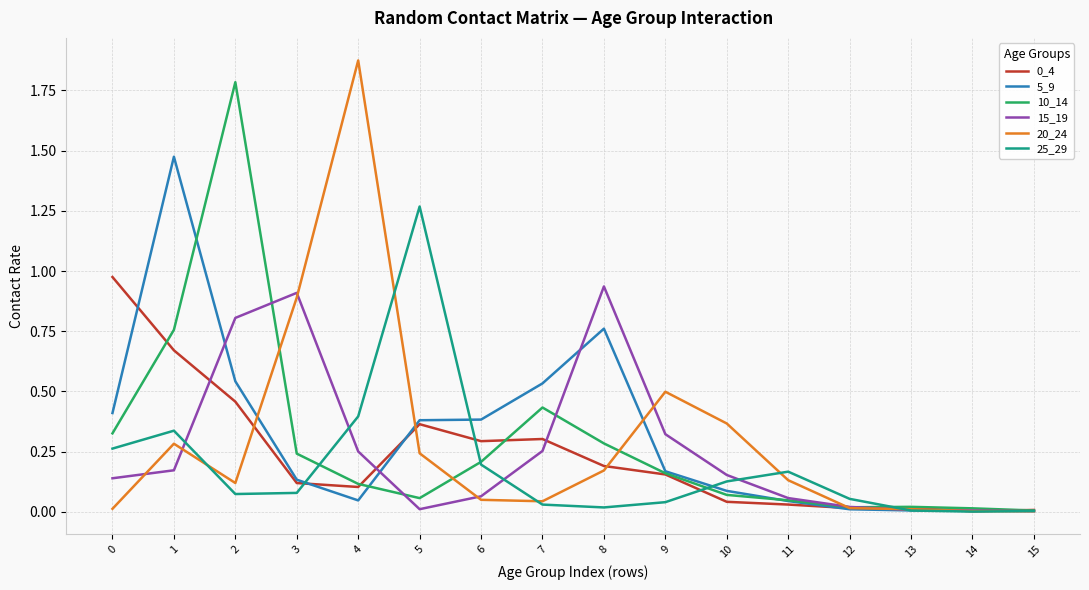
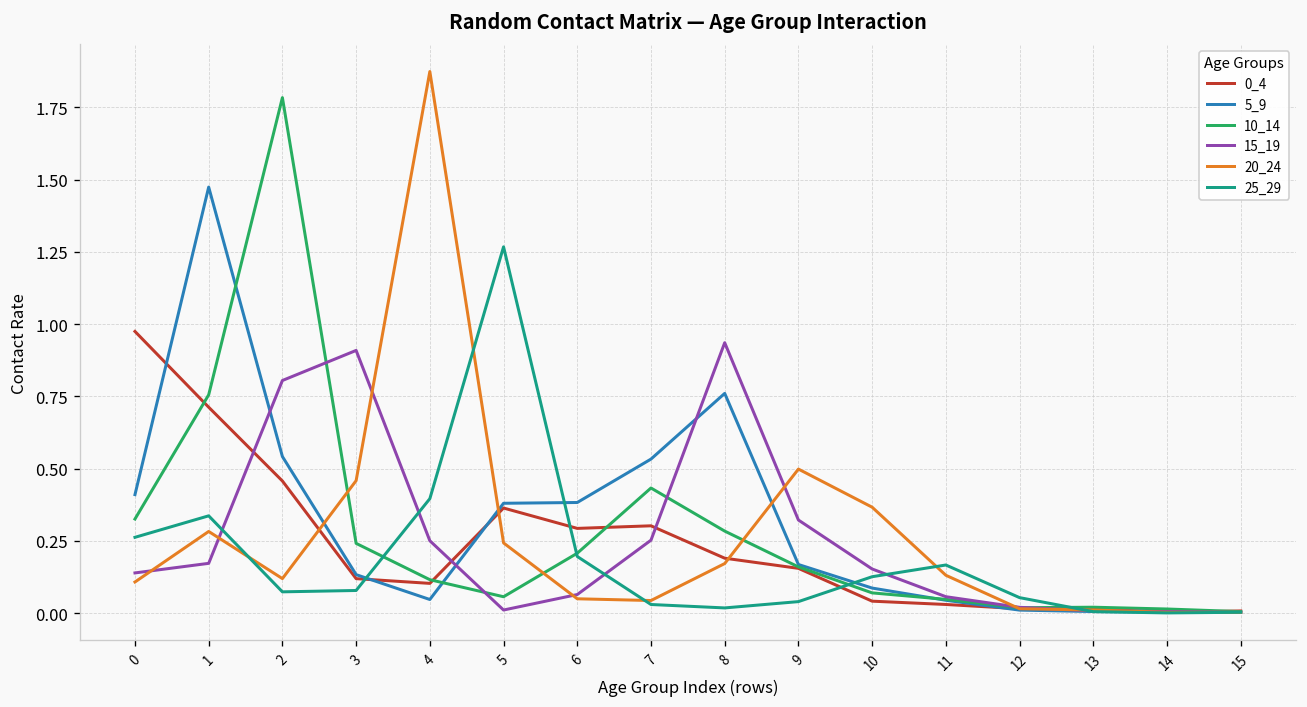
20_24, 0: 0.01 -> 0.11
0_4, 1: 0.67 -> 0.71
20_24, 3: 0.89 -> 0.46
